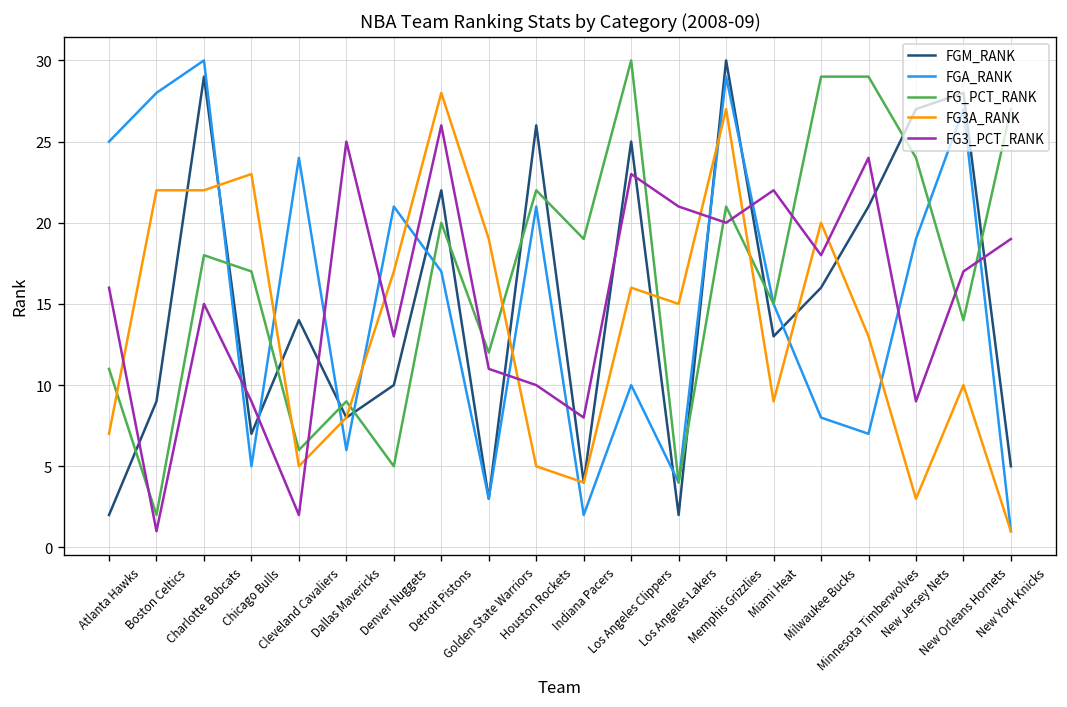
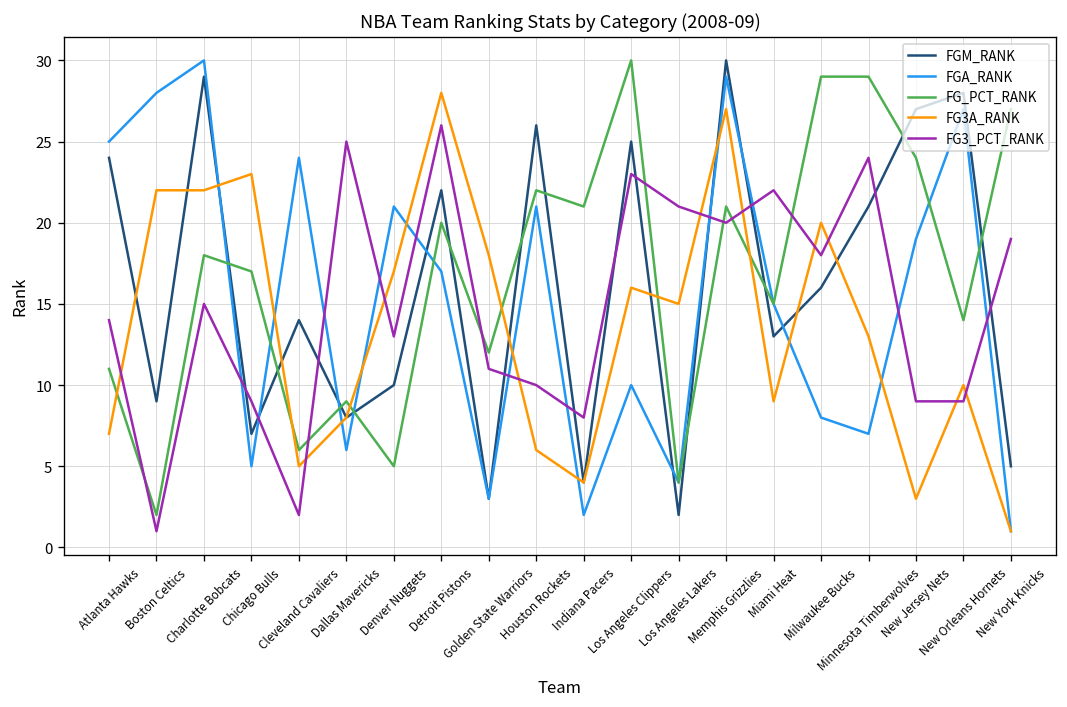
FGM_RANK, Atlanta Hawks: 2 -> 24
FG3_PCT_RANK, Atlanta Hawks: 16 -> 14
FG3A_RANK, Golden State Warriors: 19 -> 18
FG3A_RANK, Houston Rockets: 5 -> 6
FG_PCT_RANK, Indiana Pacers: 19 -> 21
FG3_PCT_RANK, New Orleans Hornets: 17 -> 9
